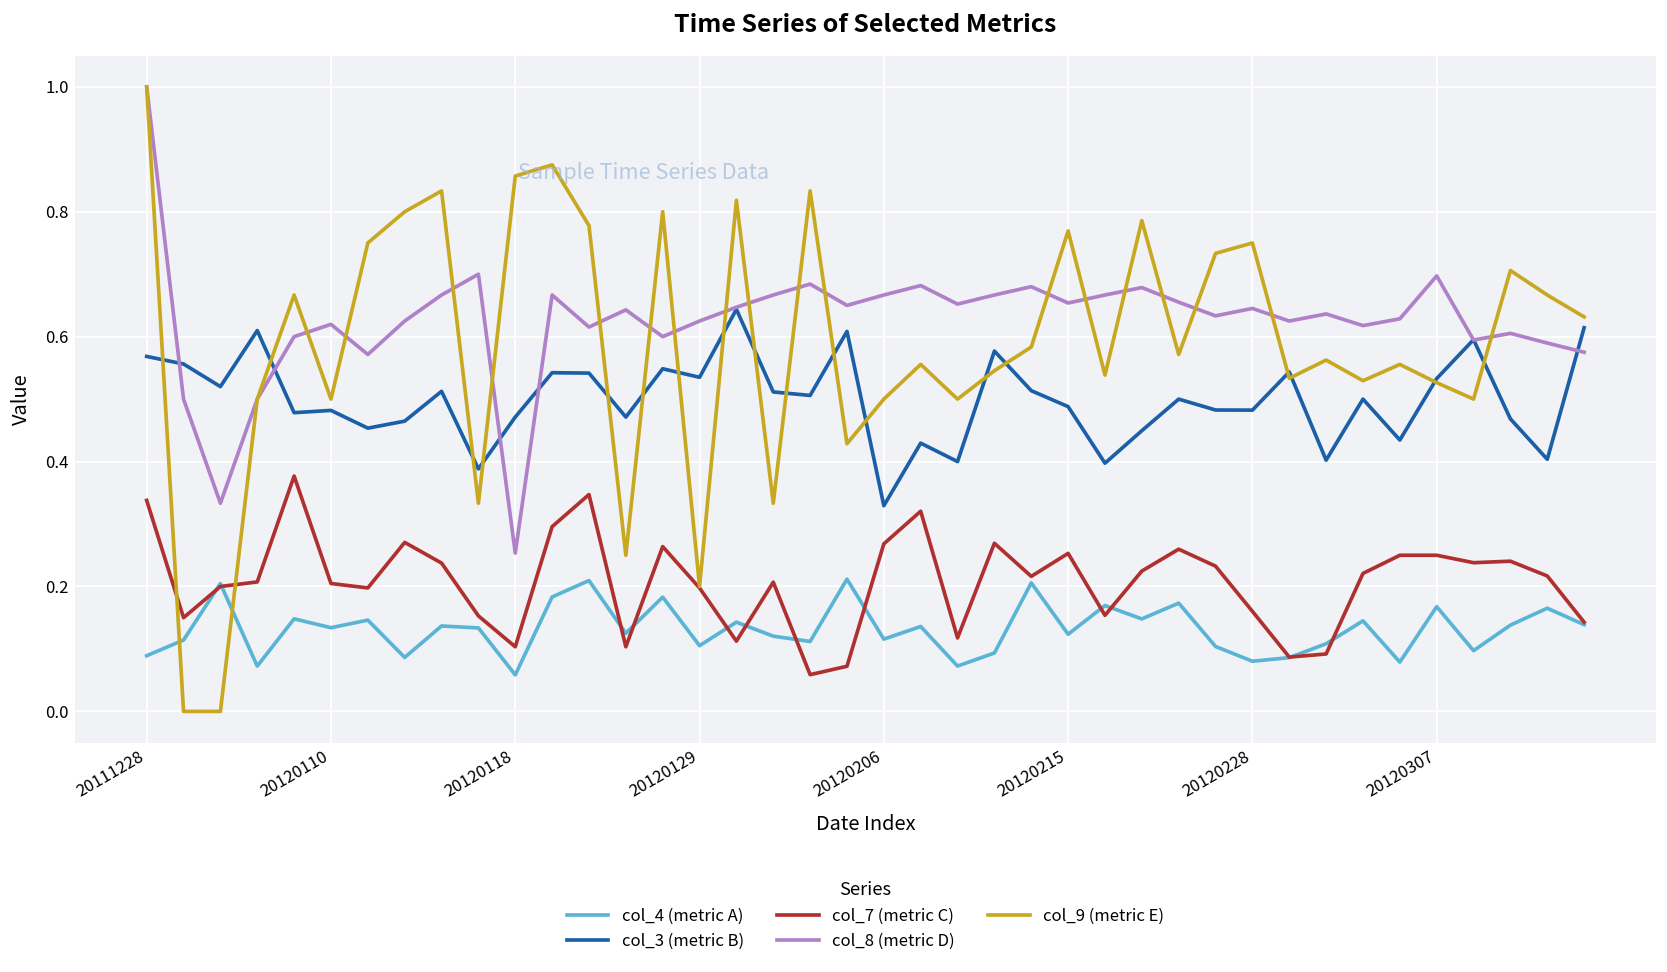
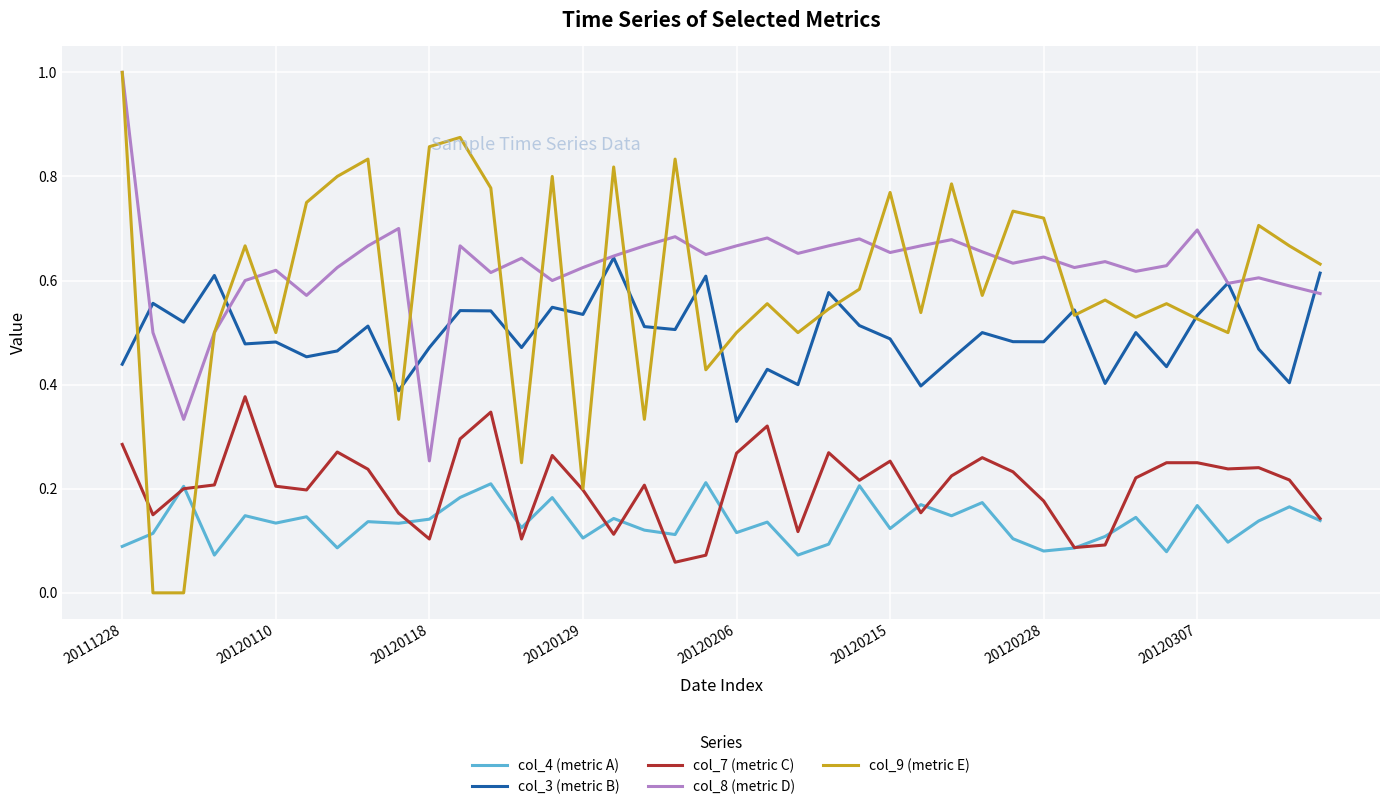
col_3 (metric B), 20111228: 0.57 -> 0.44
col_7 (metric C), 20111228: 0.34 -> 0.29
col_4 (metric A), 20120118: 0.06 -> 0.14
col_7 (metric C), 20120228: 0.16 -> 0.18
col_9 (metric E), 20120228: 0.75 -> 0.72
